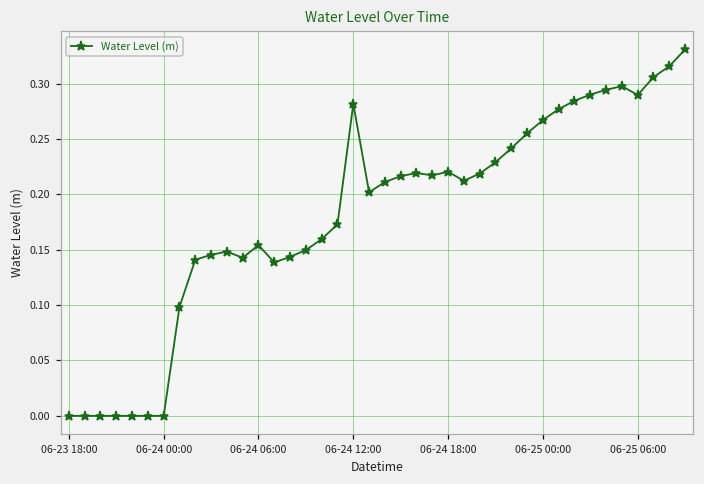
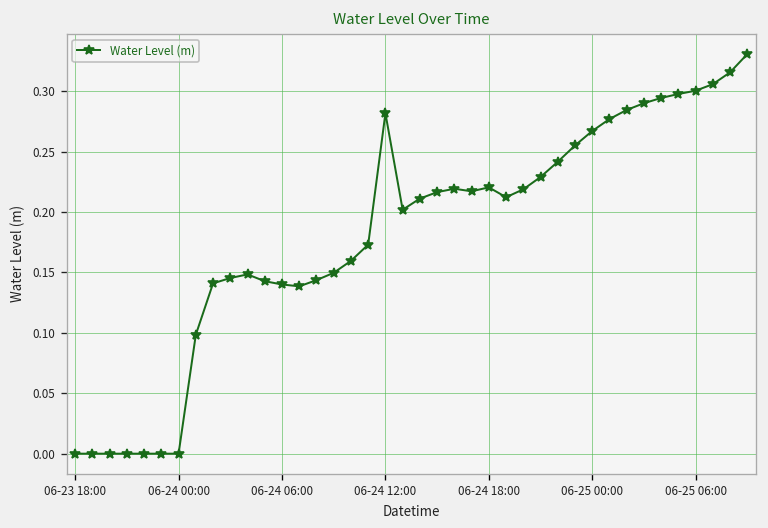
06-24 06:00: 0.154 -> 0.140
06-25 06:00: 0.290 -> 0.300
